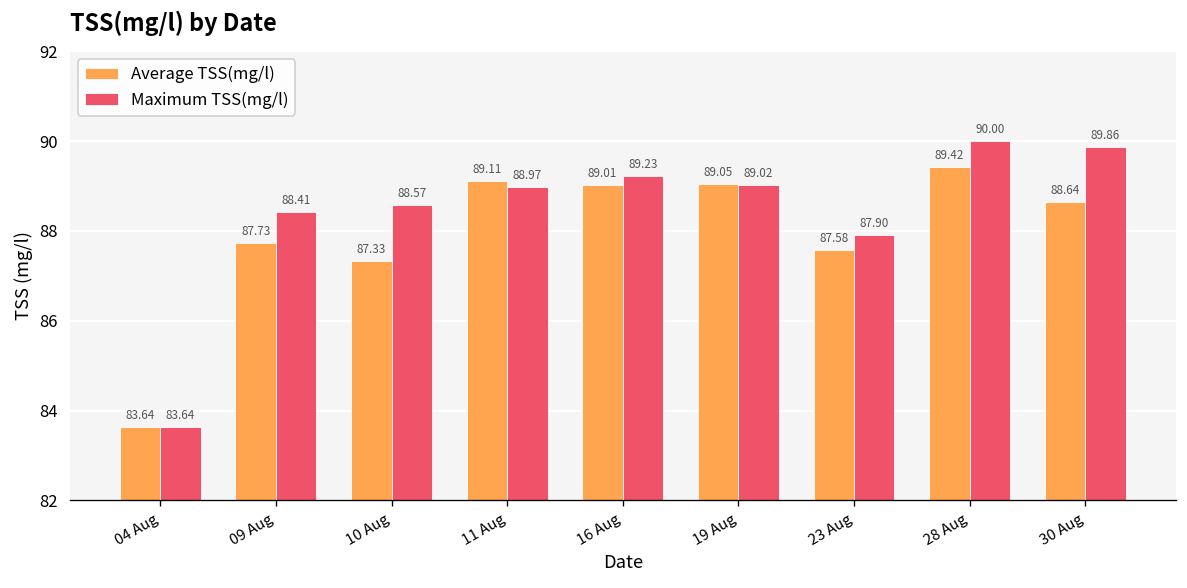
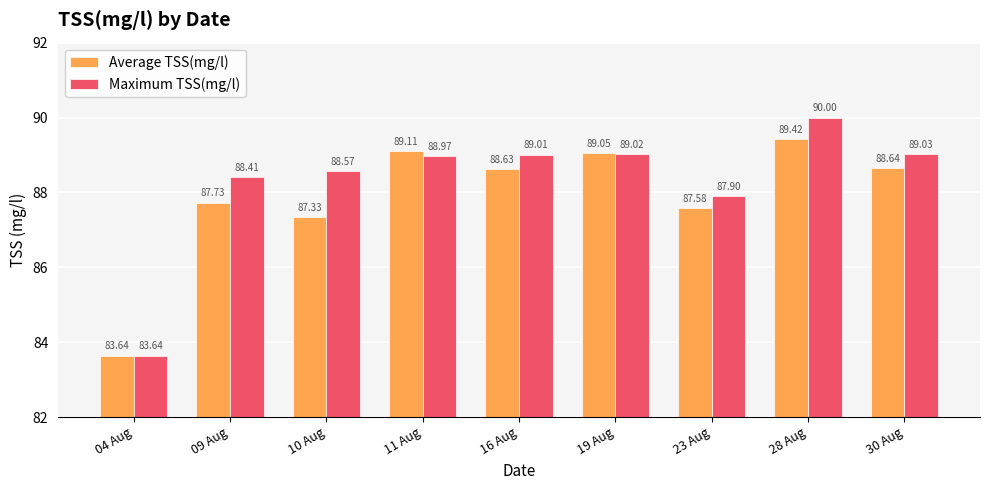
Average TSS(mg/l), 16 Aug: 89.01 -> 88.63
Maximum TSS(mg/l), 16 Aug: 89.23 -> 89.01
Maximum TSS(mg/l), 30 Aug: 89.86 -> 89.03
